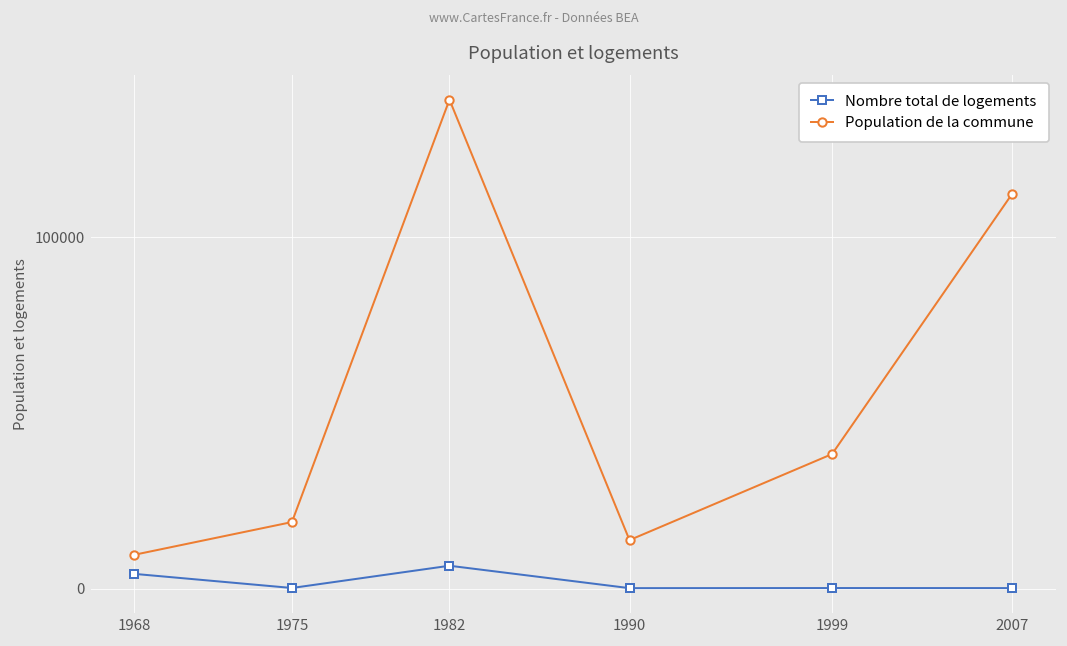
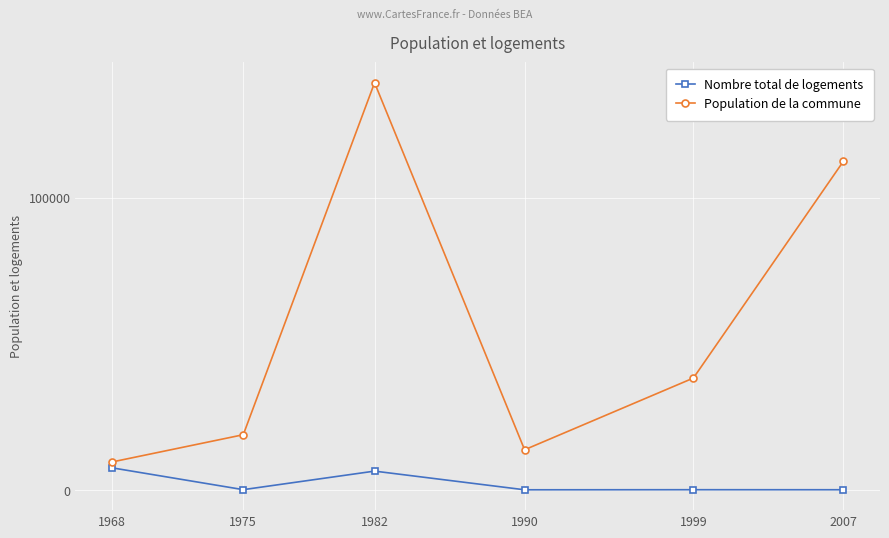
Nombre total de logements, 1968: 4000 -> 8000
